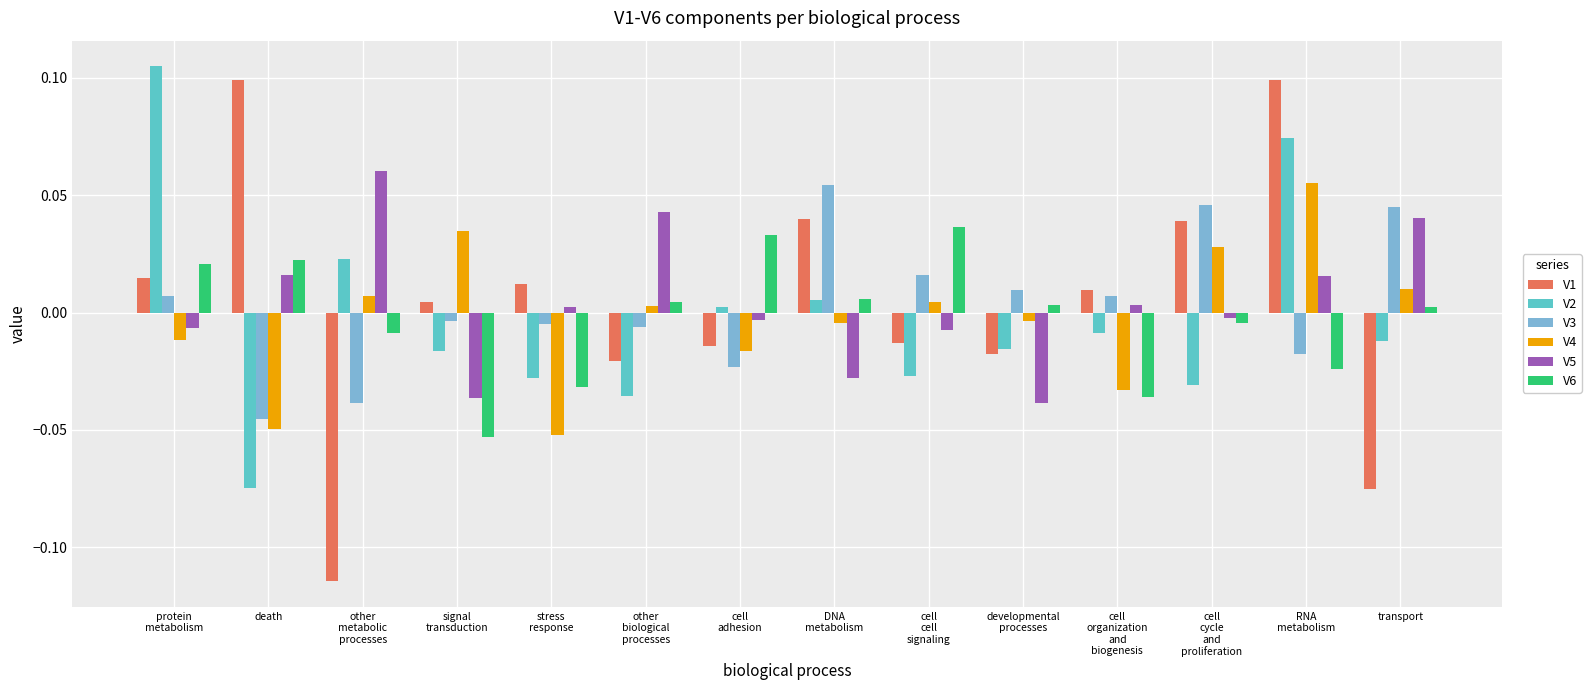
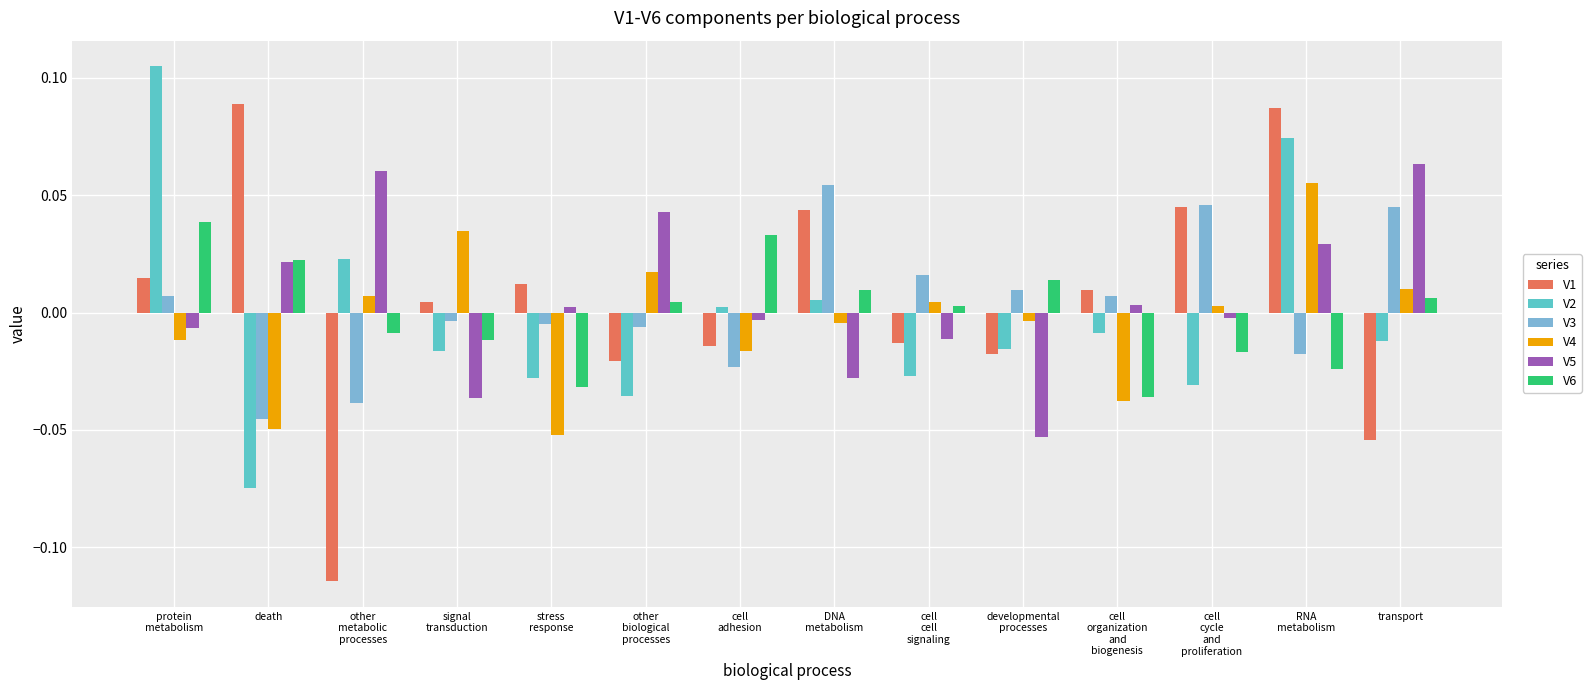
V6, protein metabolism: 0.021 -> 0.038
V1, death: 0.099 -> 0.089
V5, death: 0.016 -> 0.022
V6, signal transduction: -0.053 -> -0.012
V4, other biological processes: 0.003 -> 0.017
V1, DNA metabolism: 0.040 -> 0.044
V6, DNA metabolism: 0.006 -> 0.010
V5, cell cell signaling: -0.007 -> -0.011
V6, cell cell signaling: 0.037 -> 0.003
V5, developmental processes: -0.039 -> -0.053
V6, developmental processes: 0.003 -> 0.014
V4, cell organization and biogenesis: -0.033 -> -0.037
V1, cell cycle and proliferation: 0.039 -> 0.045
V4, cell cycle and proliferation: 0.028 -> 0.003
V6, cell cycle and proliferation: -0.004 -> -0.017
V1, RNA metabolism: 0.099 -> 0.087
V5, RNA metabolism: 0.016 -> 0.029
V1, transport: -0.075 -> -0.054
V5, transport: 0.040 -> 0.063
V6, transport: 0.003 -> 0.006
